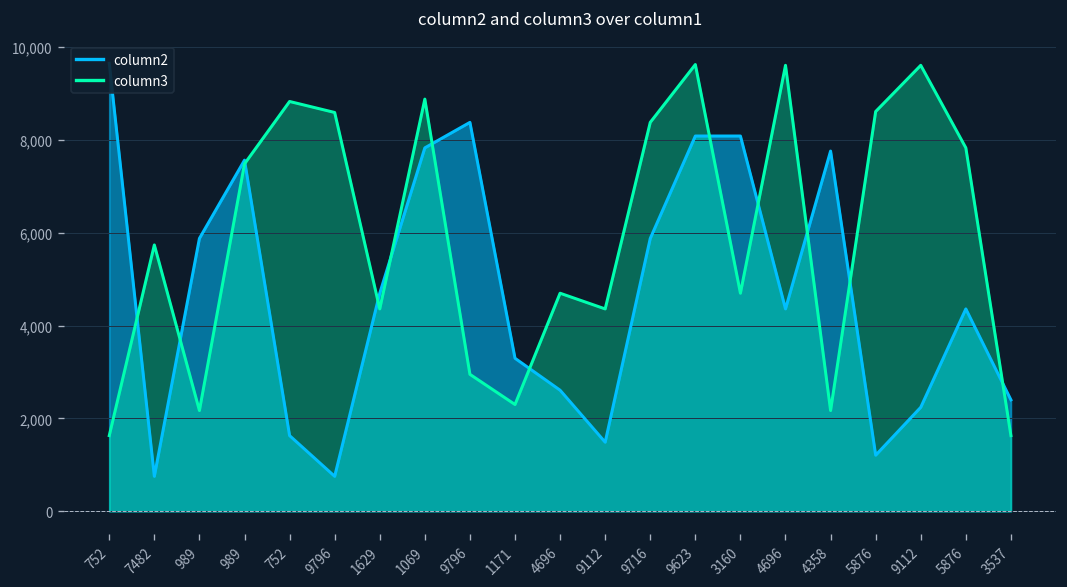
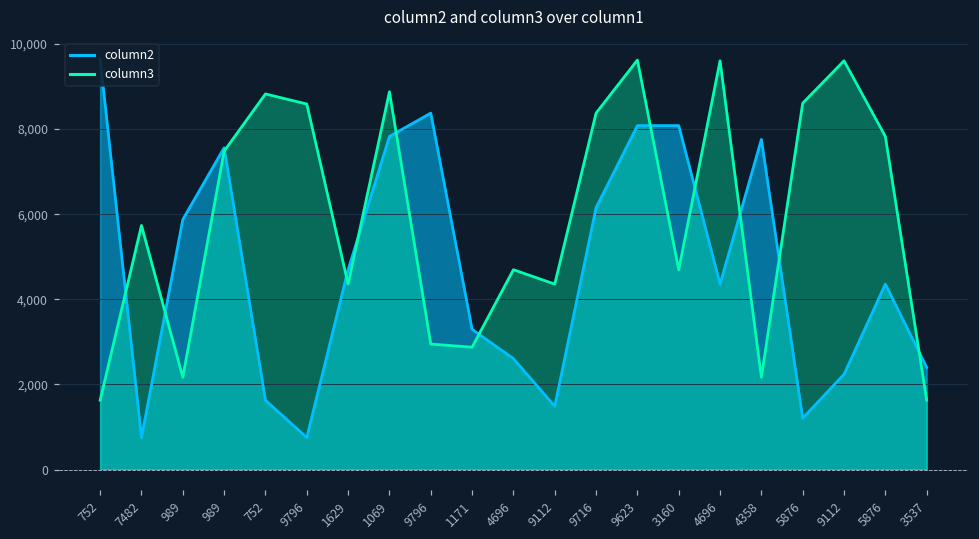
column3, 1171: 2,300 -> 2,900
column2, 9716: 5,900 -> 6,200
